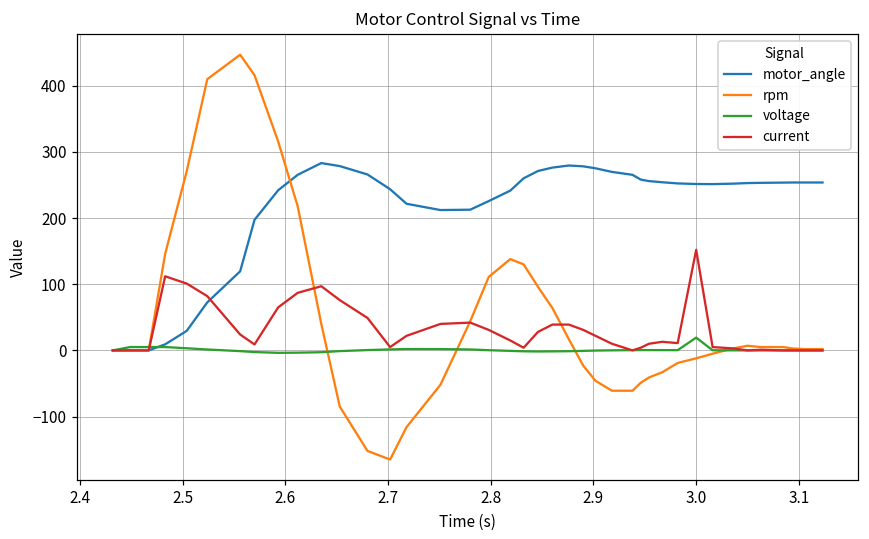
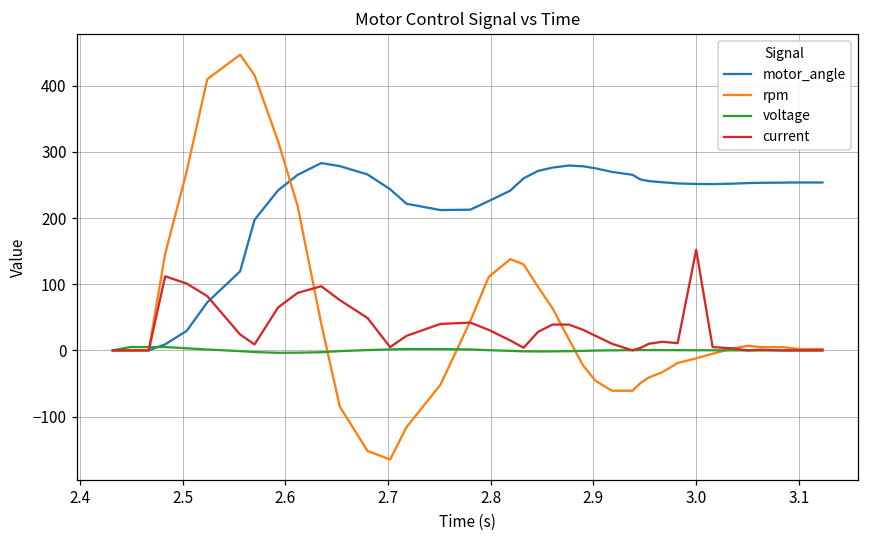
voltage, 3.0: 20 -> 0
